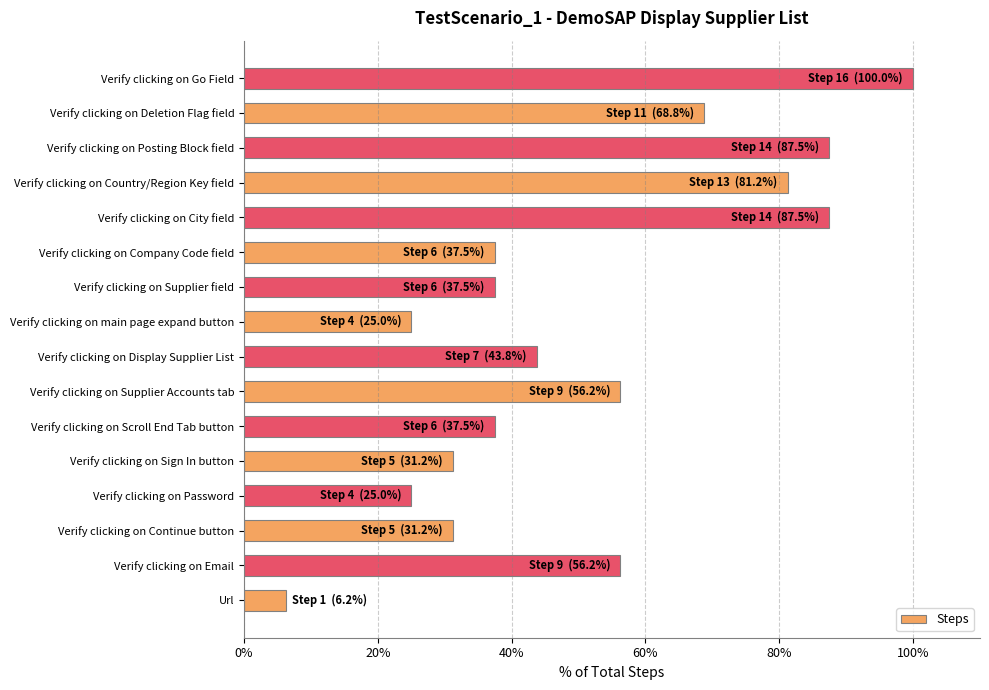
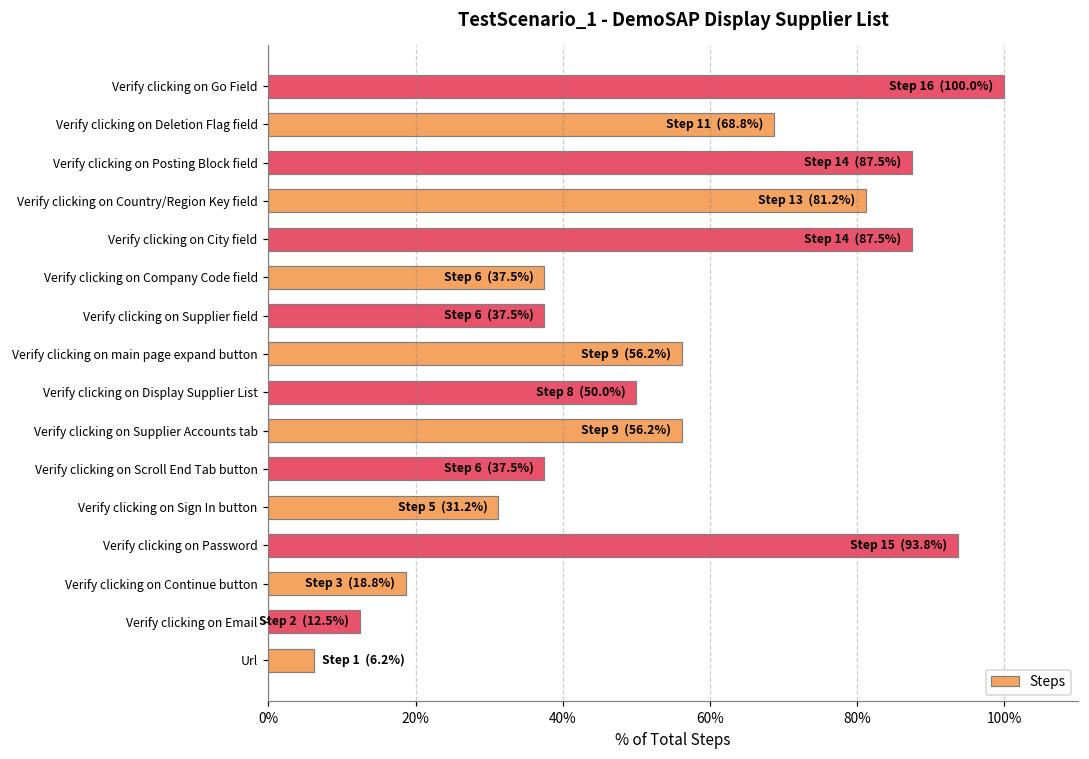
Verify clicking on main page expand button: 4 (25.0%) -> 9 (56.2%)
Verify clicking on Display Supplier List: 7 (43.8%) -> 8 (50.0%)
Verify clicking on Password: 4 (25.0%) -> 15 (93.8%)
Verify clicking on Continue button: 5 (31.2%) -> 3 (18.8%)
Verify clicking on Email: 9 (56.2%) -> 2 (12.5%)
